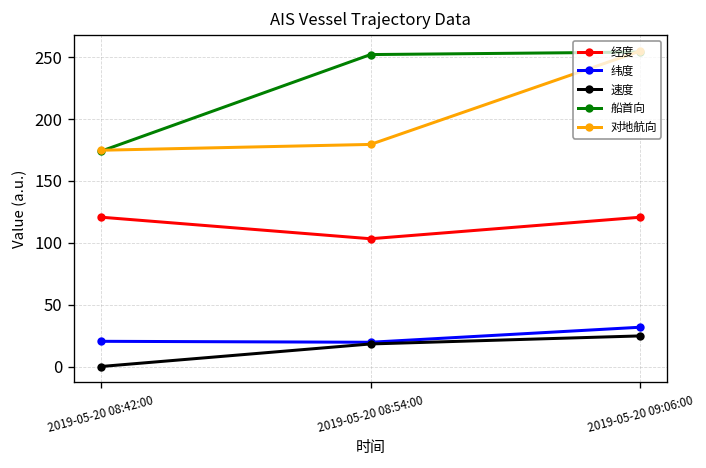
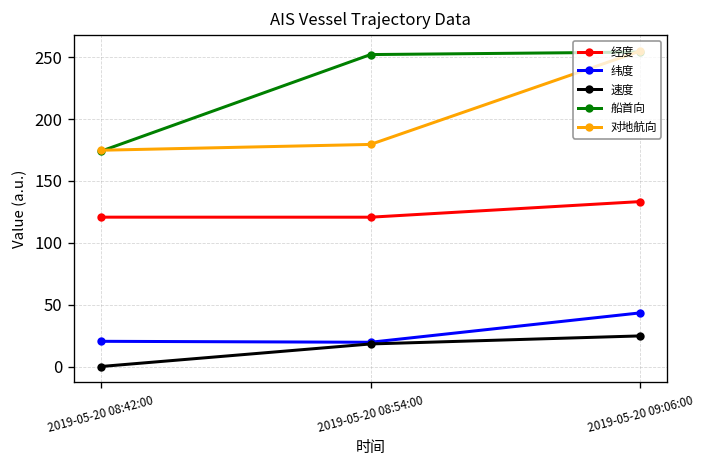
经度, 2019-05-20 08:54:00: 103 -> 121
经度, 2019-05-20 09:06:00: 121 -> 133
纬度, 2019-05-20 09:06:00: 32 -> 44
